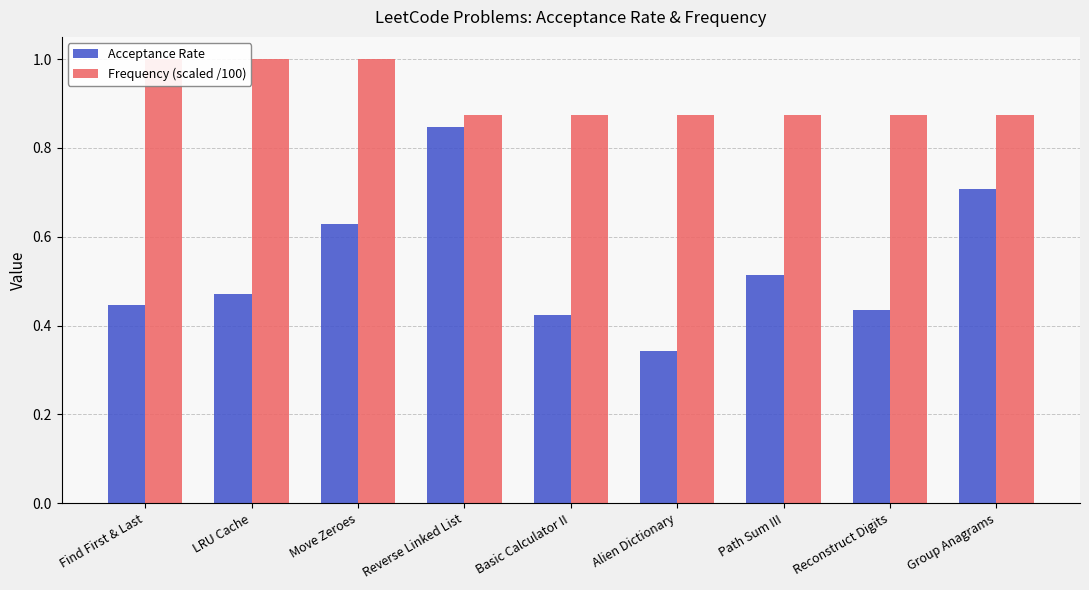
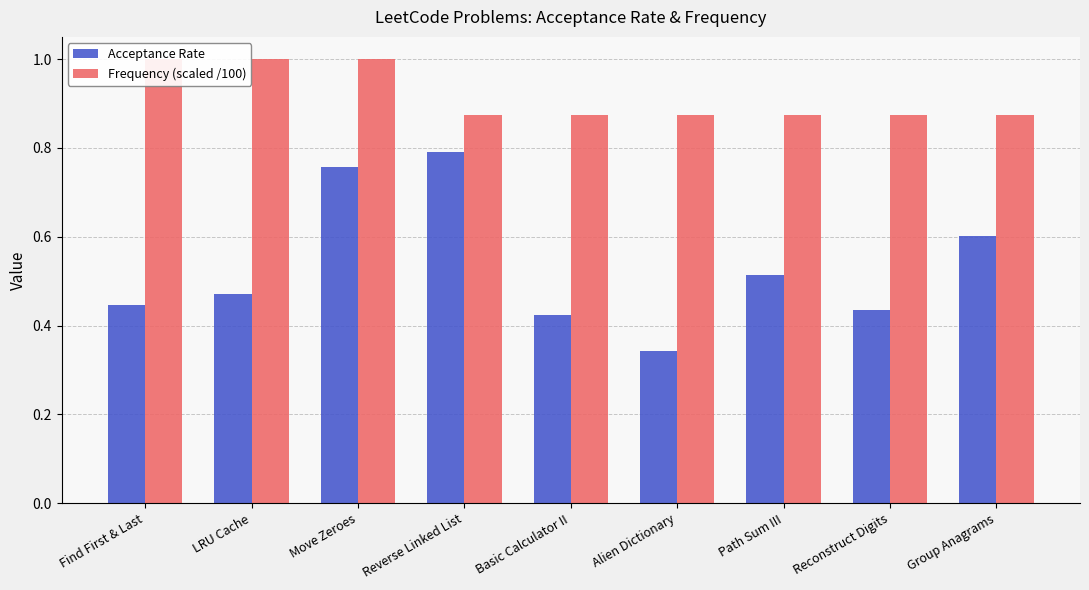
Acceptance Rate, Move Zeroes: 0.63 -> 0.76
Acceptance Rate, Reverse Linked List: 0.85 -> 0.79
Acceptance Rate, Group Anagrams: 0.71 -> 0.60
